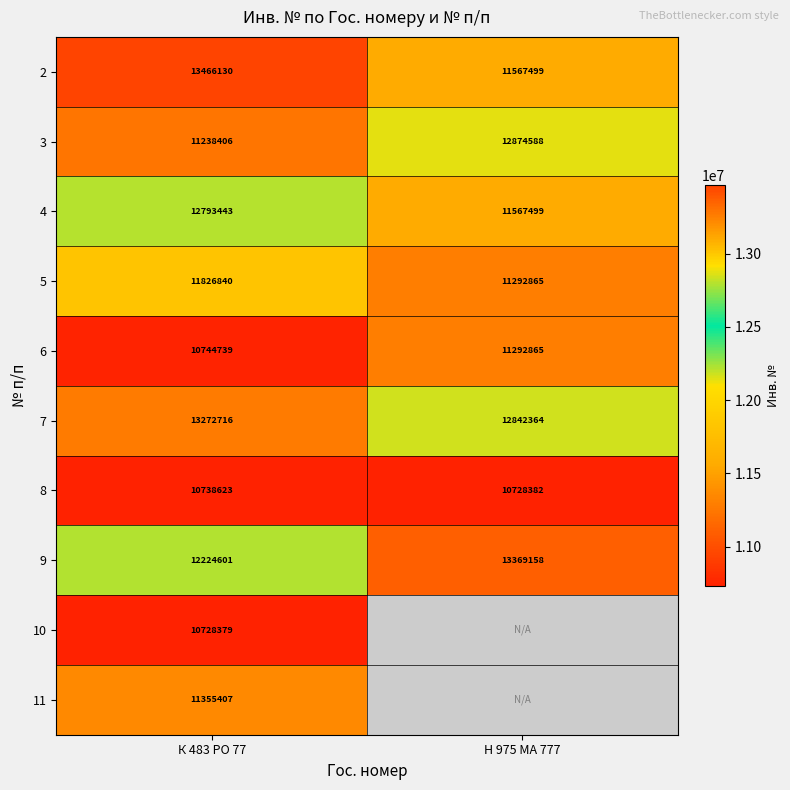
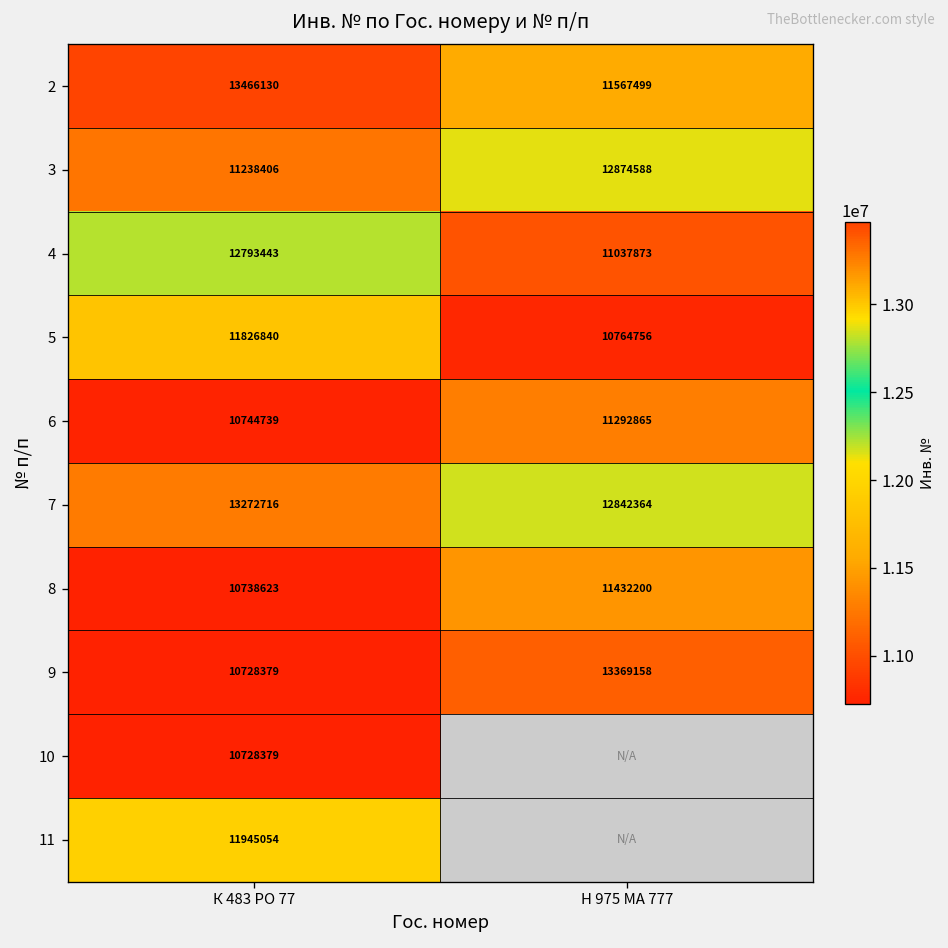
4, Н 975 МА 777: 11567499 -> 11037873
5, Н 975 МА 777: 11292865 -> 10764756
8, Н 975 МА 777: 10728382 -> 11432200
9, К 483 РО 77: 12224601 -> 10728379
11, К 483 РО 77: 11355407 -> 11945054
